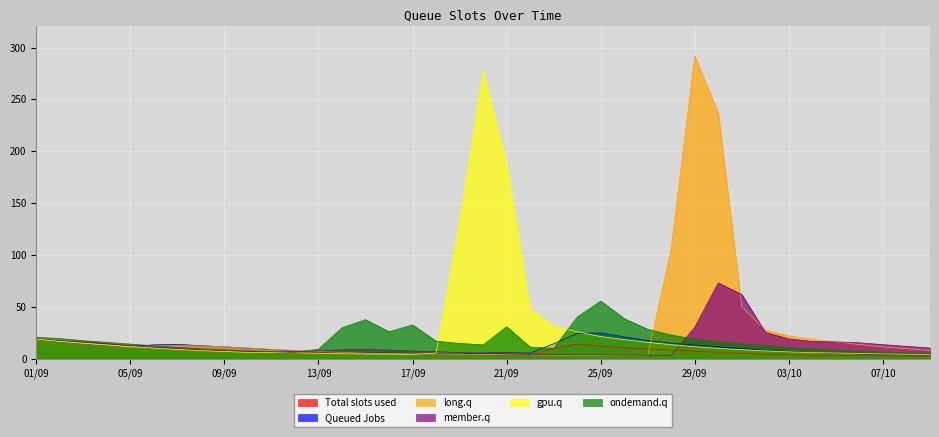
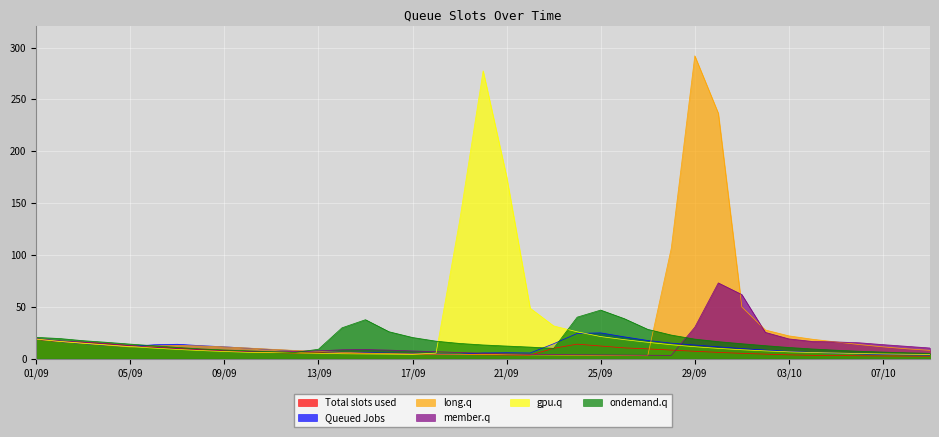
ondemand.q, 17/09: 32 -> 20
gpu.q, 21/09: 189 -> 175
ondemand.q, 21/09: 31 -> 12
ondemand.q, 25/09: 55 -> 47
